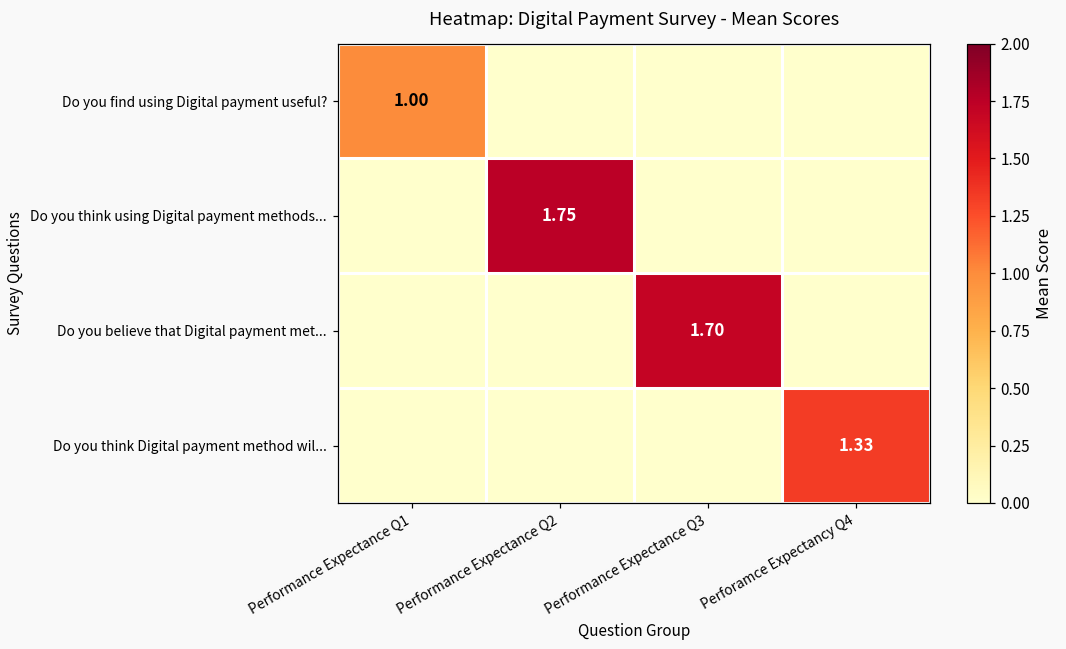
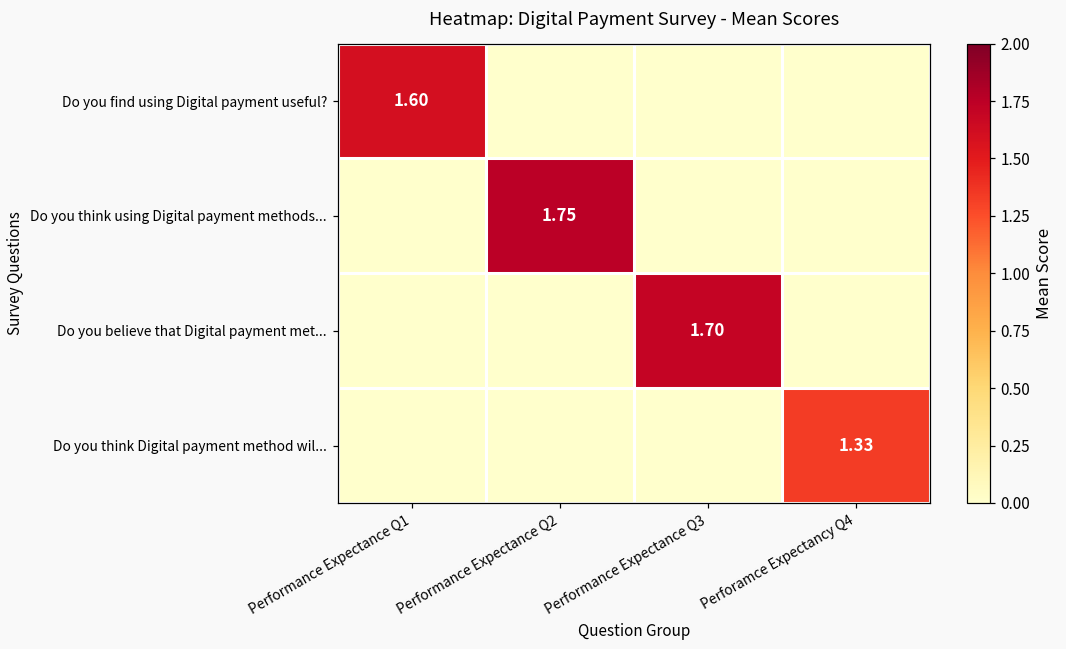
Do you find using Digital payment useful?, Performance Expectance Q1: 1.00 -> 1.60
